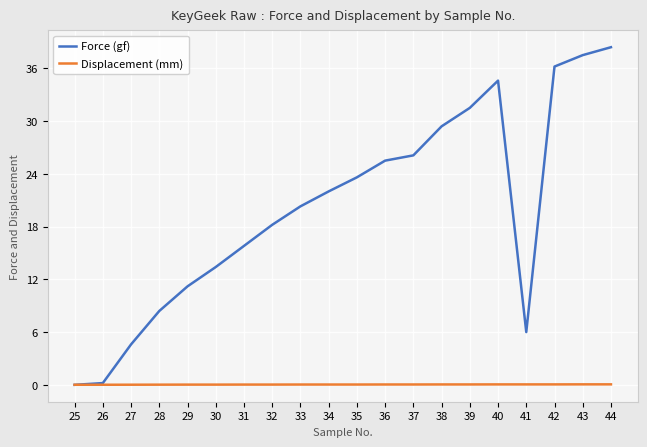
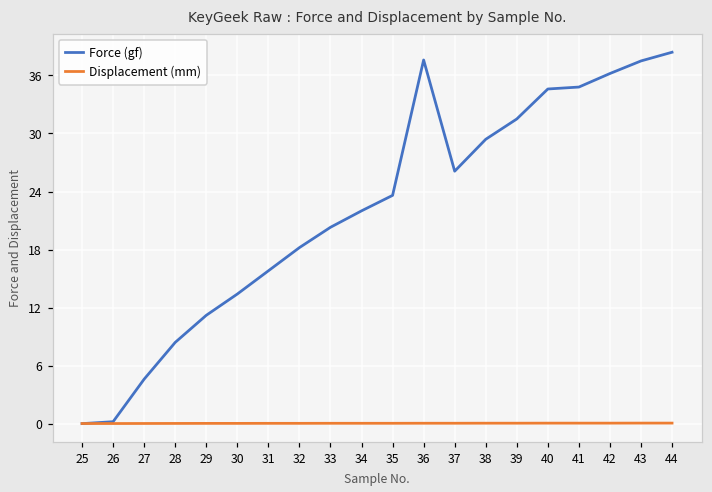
Force (gf), 36: 26 -> 38
Force (gf), 41: 6 -> 35
